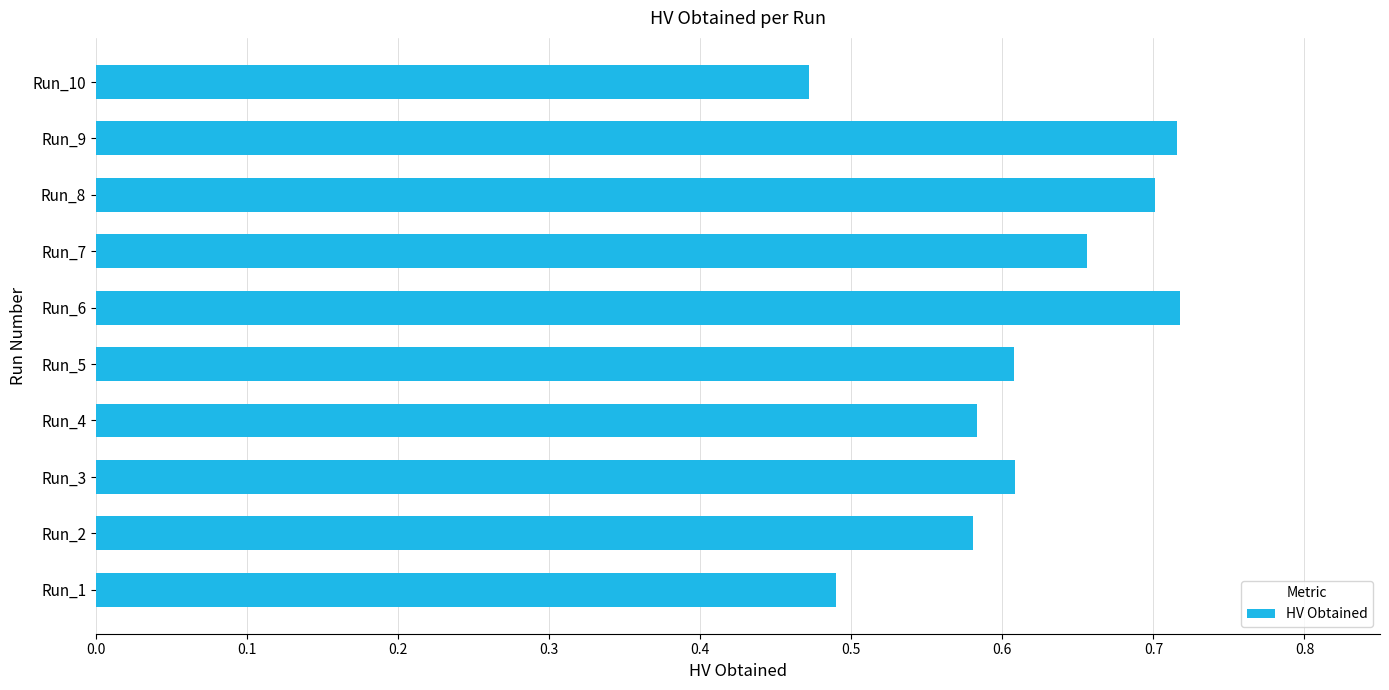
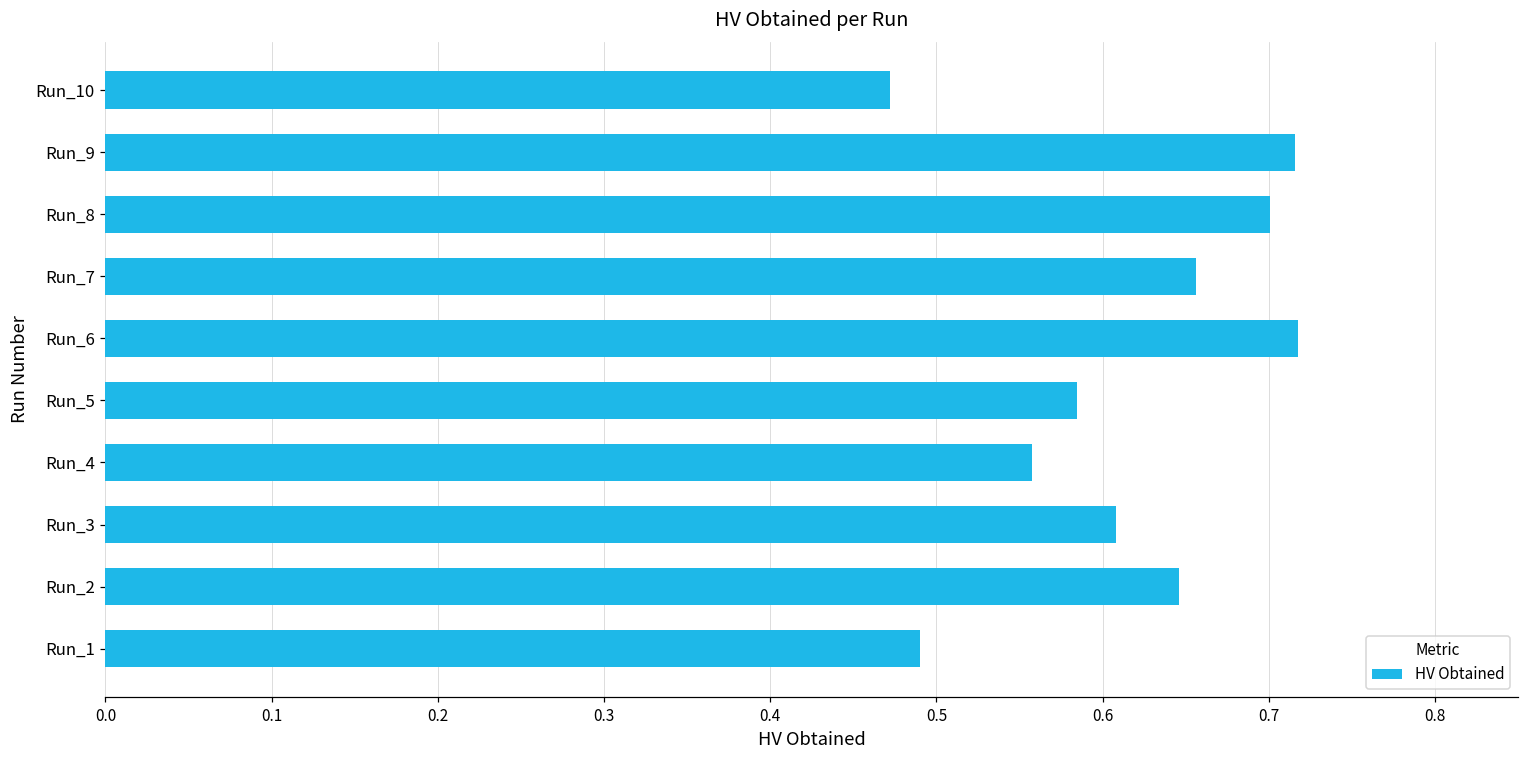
Run_5: 0.608 -> 0.585
Run_4: 0.584 -> 0.558
Run_2: 0.581 -> 0.646
